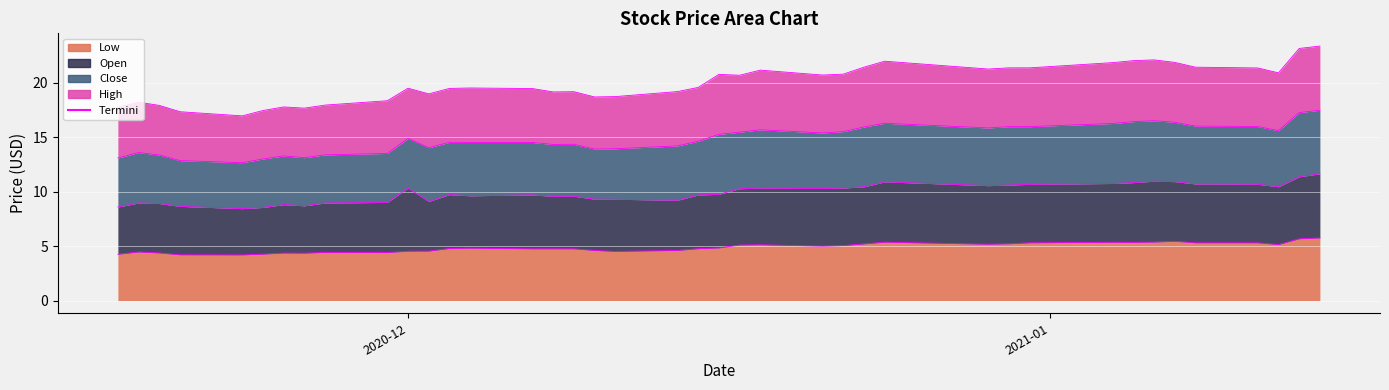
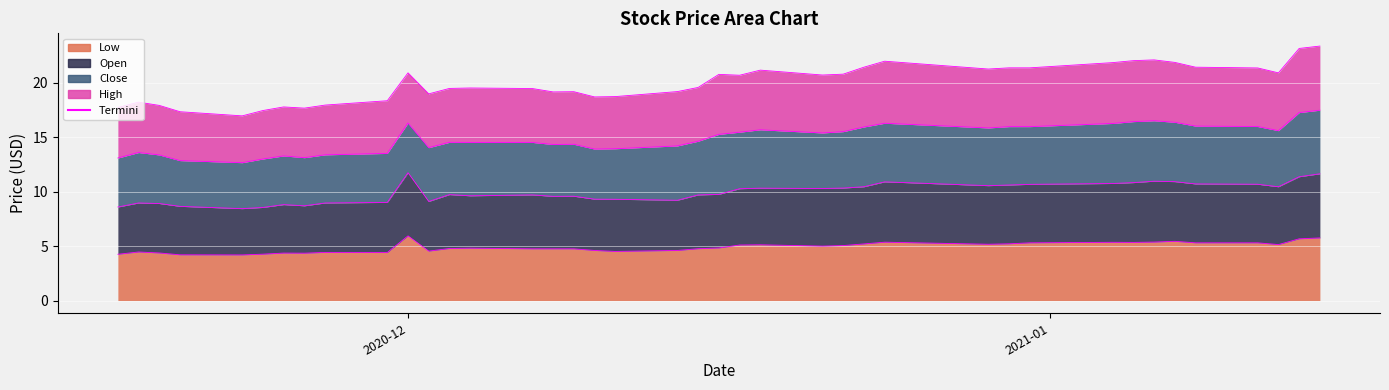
Low, 2020-12: 4.5 -> 5.9
